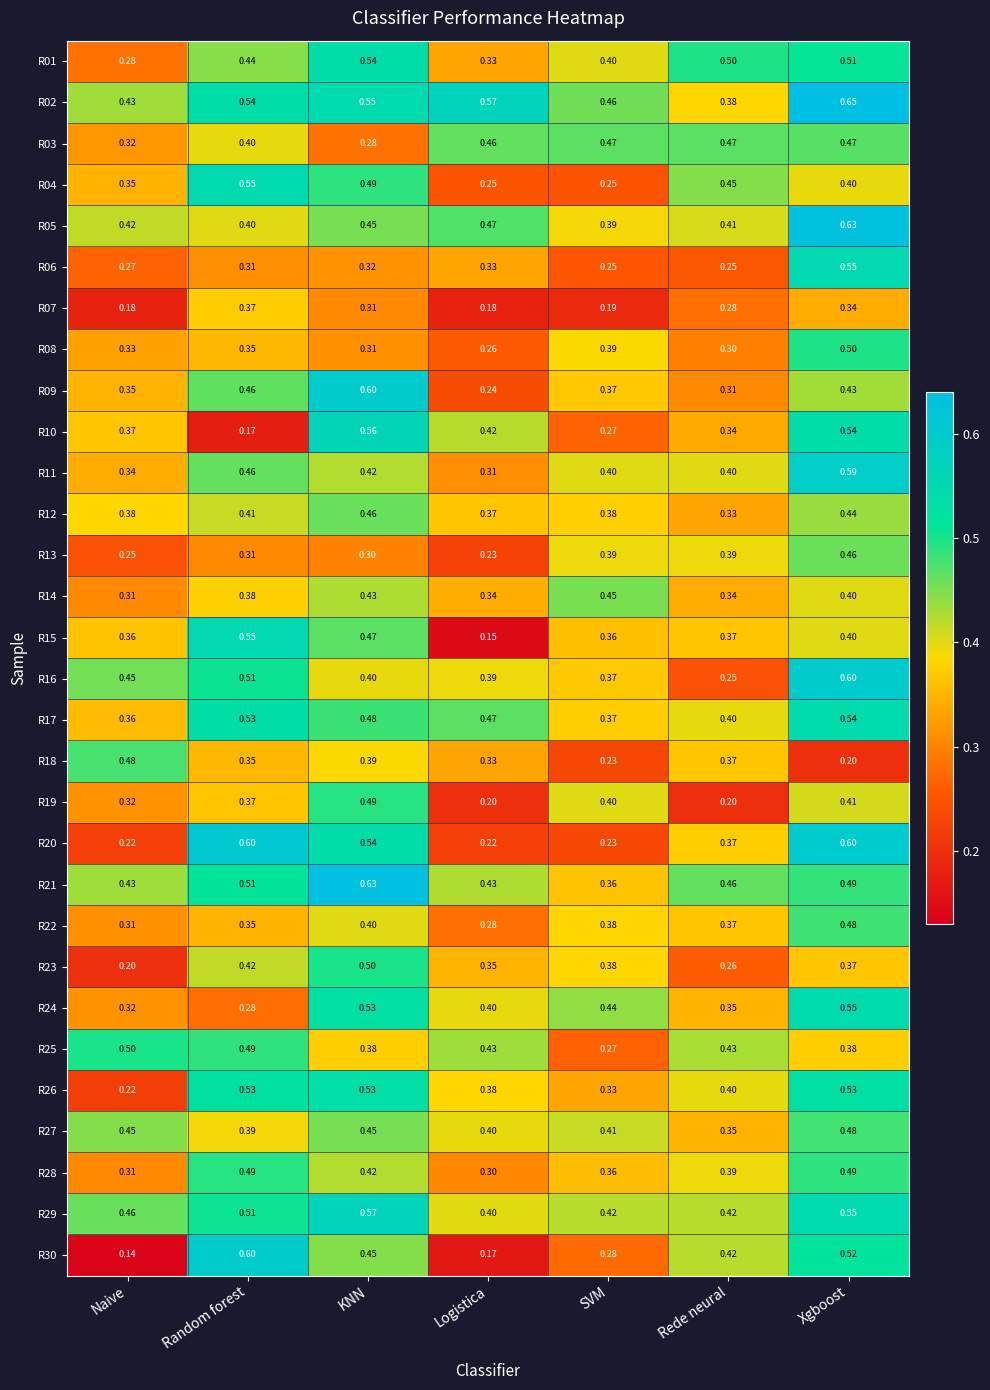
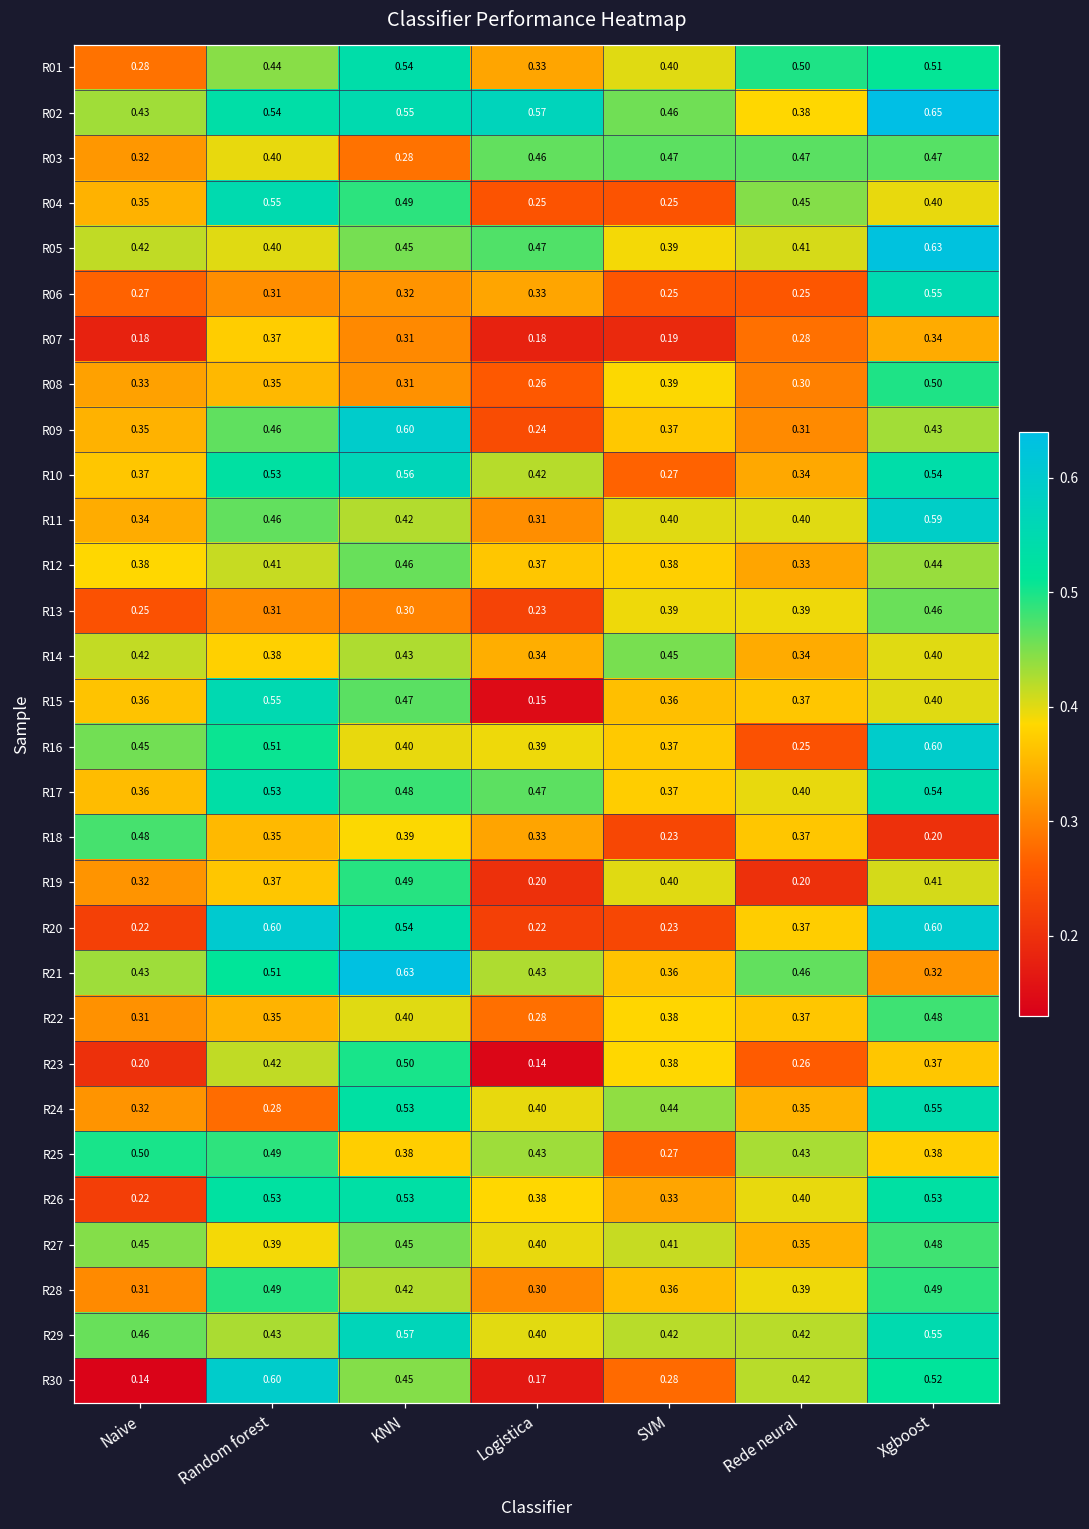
R10, Random forest: 0.17 -> 0.53
R14, Naive: 0.31 -> 0.42
R21, Xgboost: 0.49 -> 0.32
R23, Logistica: 0.35 -> 0.14
R29, Random forest: 0.51 -> 0.43
